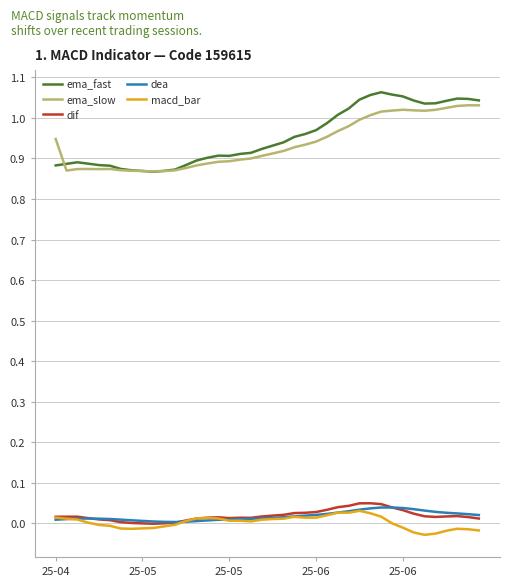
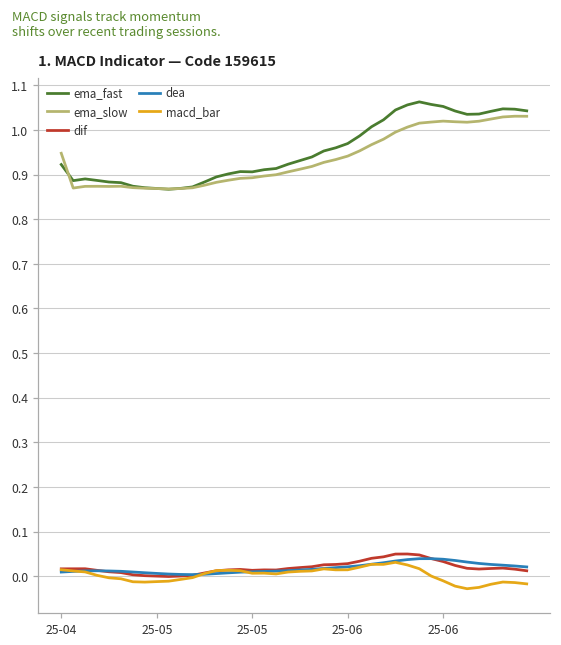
ema_fast, 25-04: 0.88 -> 0.92
